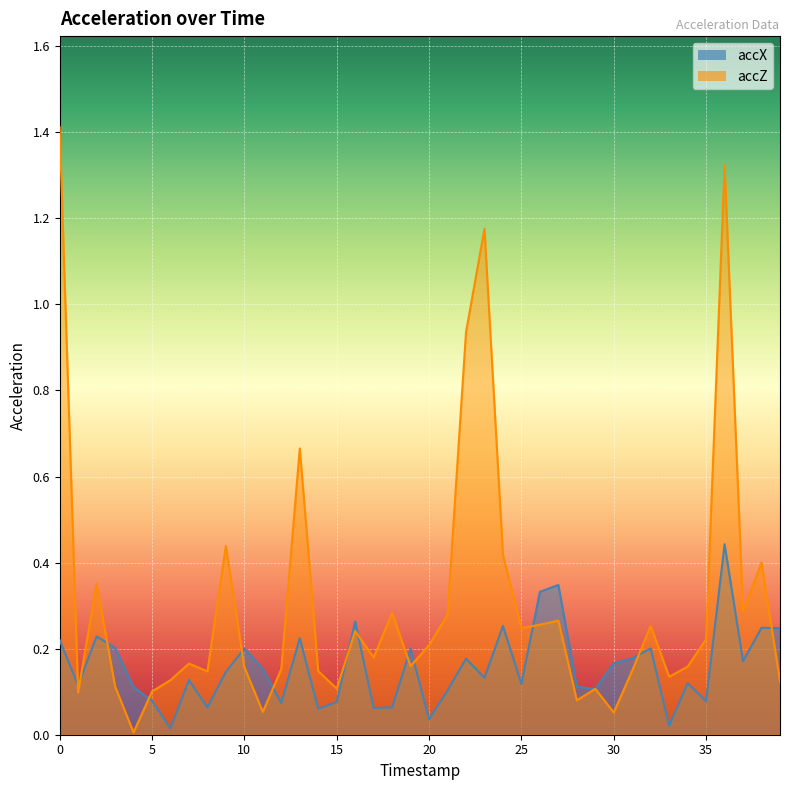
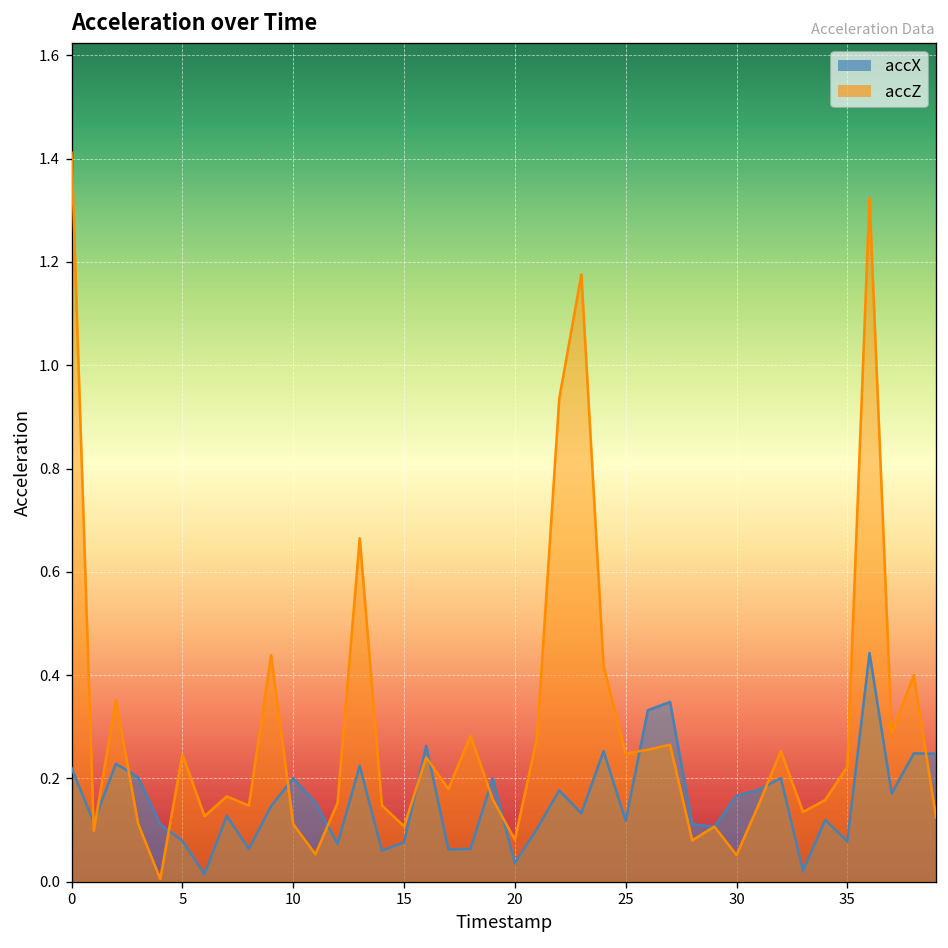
accZ, 5: 0.10 -> 0.25
accZ, 10: 0.16 -> 0.11
accZ, 20: 0.21 -> 0.08
